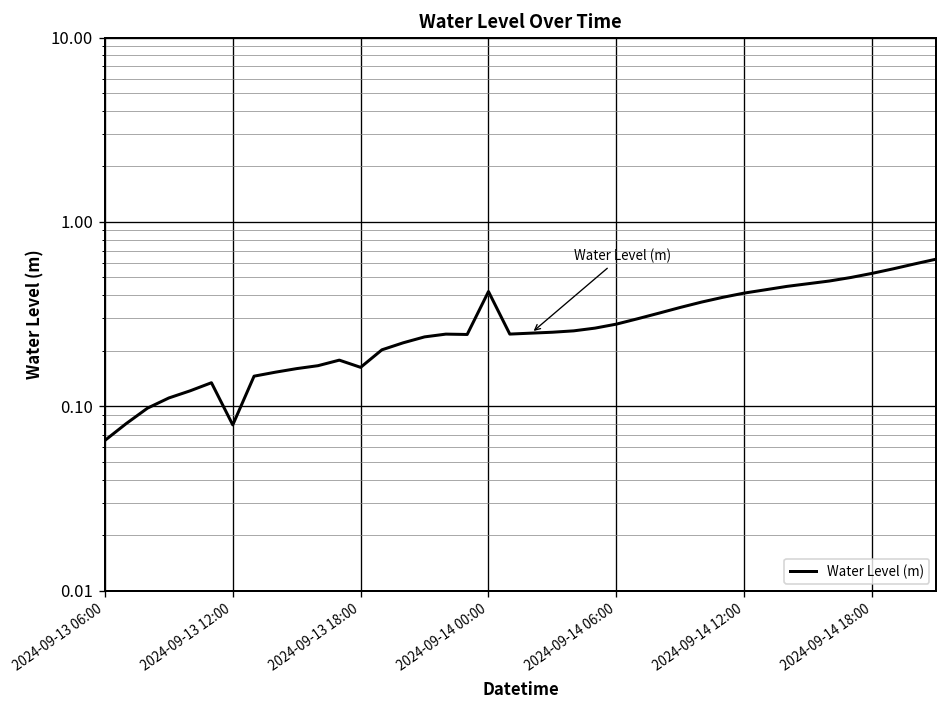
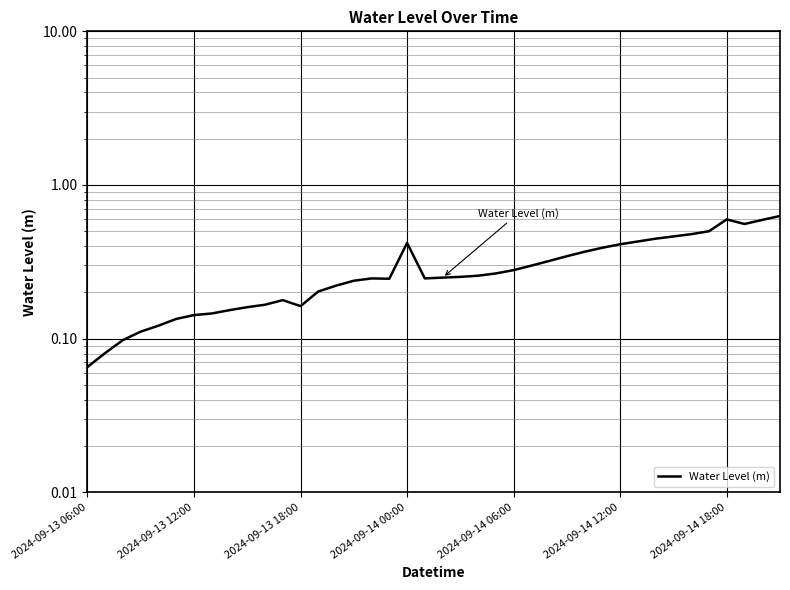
2024-09-13 12:00: 0.08 -> 0.14
2024-09-14 18:00: 0.53 -> 0.60
